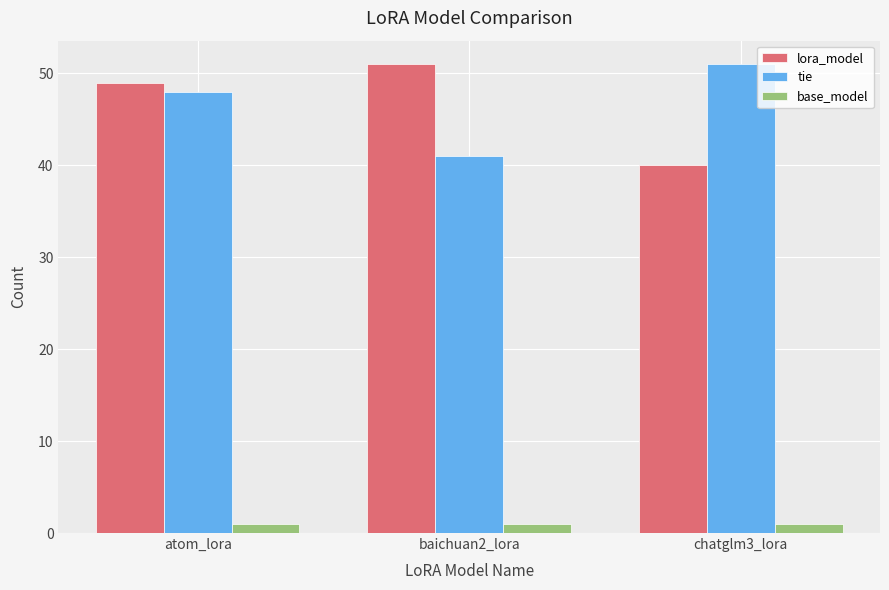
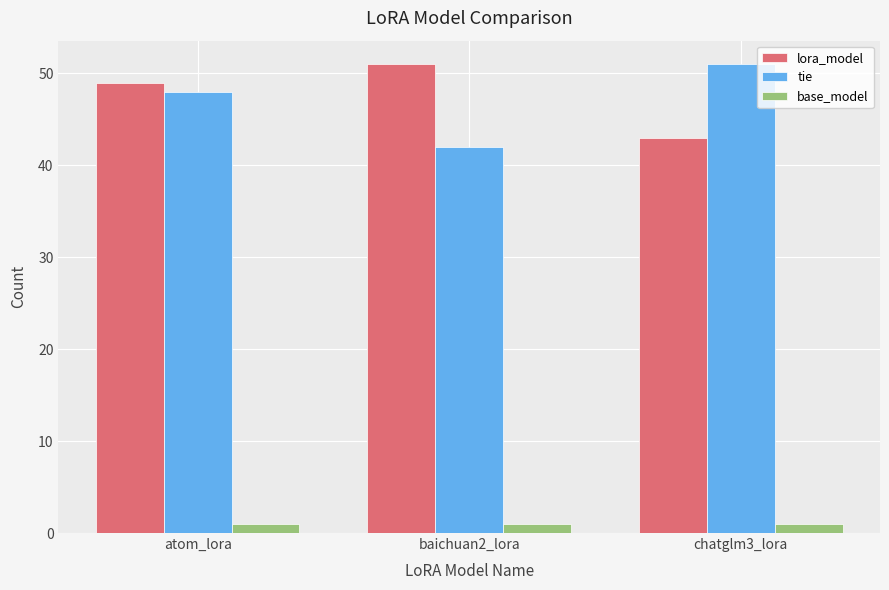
tie, baichuan2_lora: 41 -> 42
lora_model, chatglm3_lora: 40 -> 43
